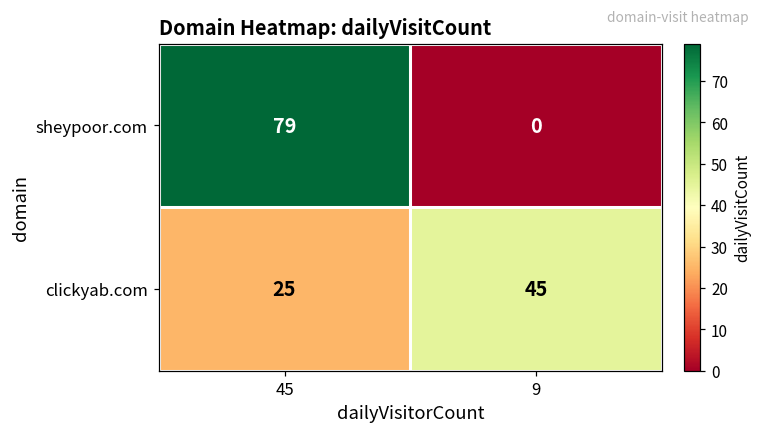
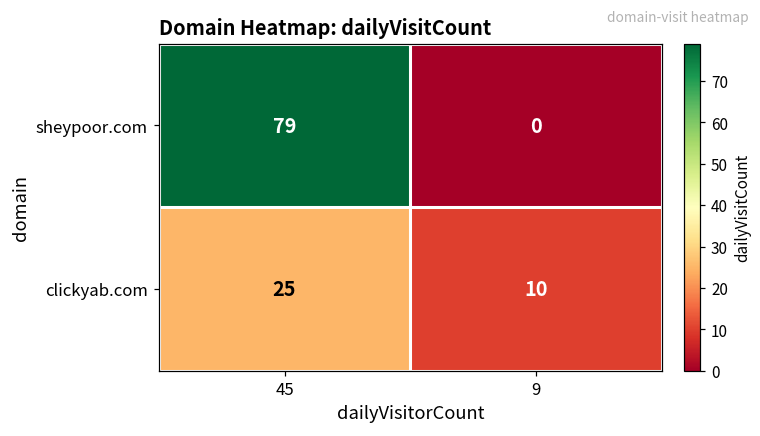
clickyab.com, 9: 45 -> 10
